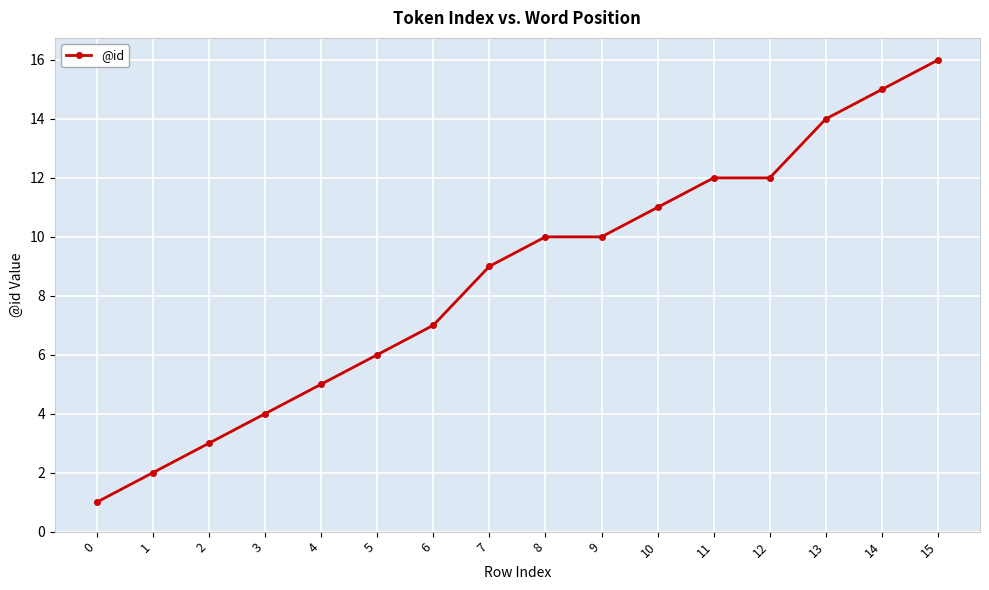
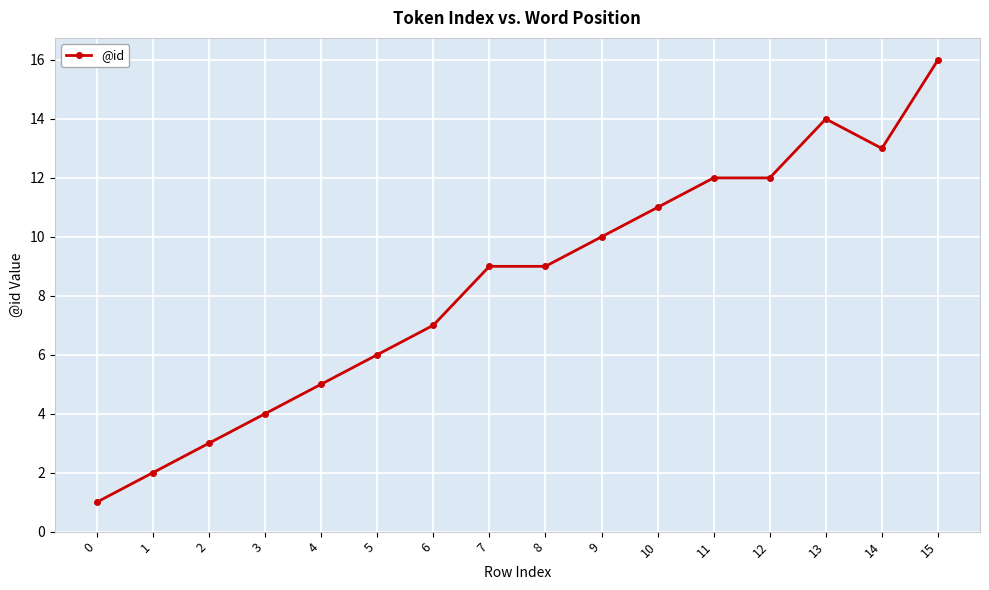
8: 10 -> 9
14: 15 -> 13
